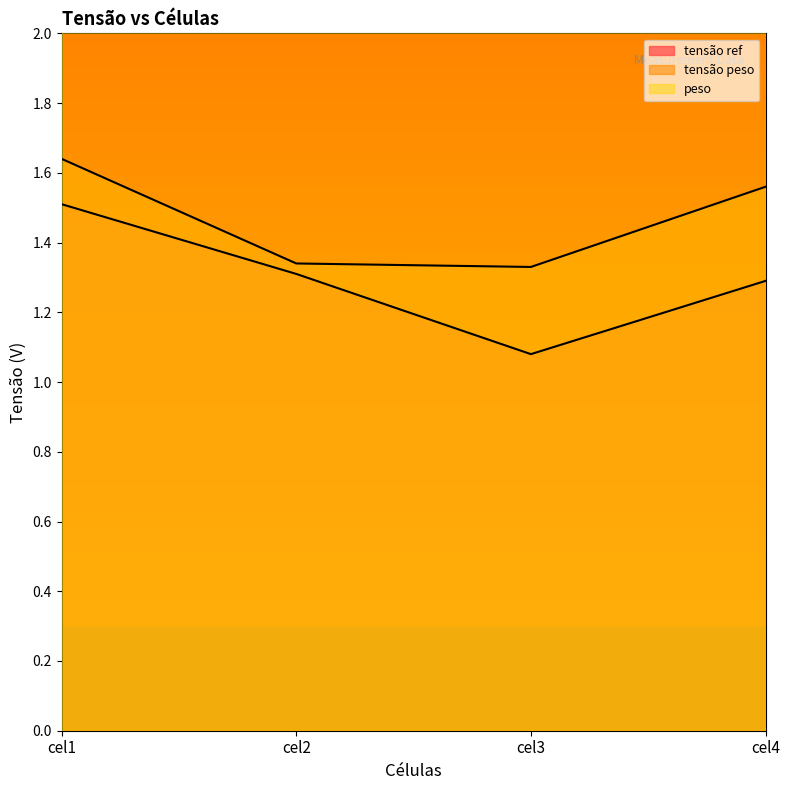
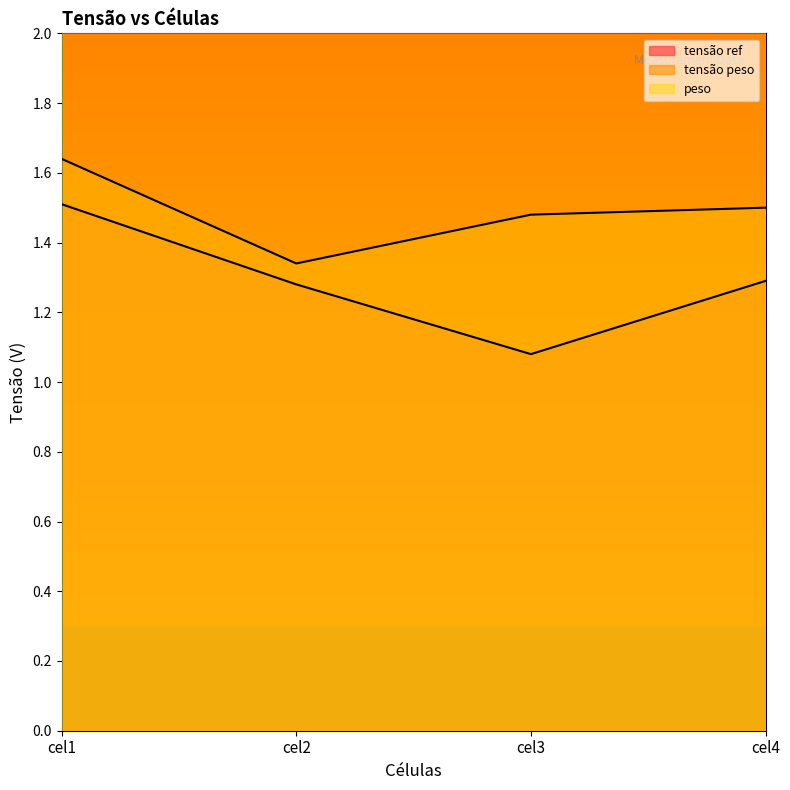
tensão ref, cel2: 1.31 -> 1.28
tensão peso, cel3: 1.33 -> 1.48
tensão peso, cel4: 1.56 -> 1.50
